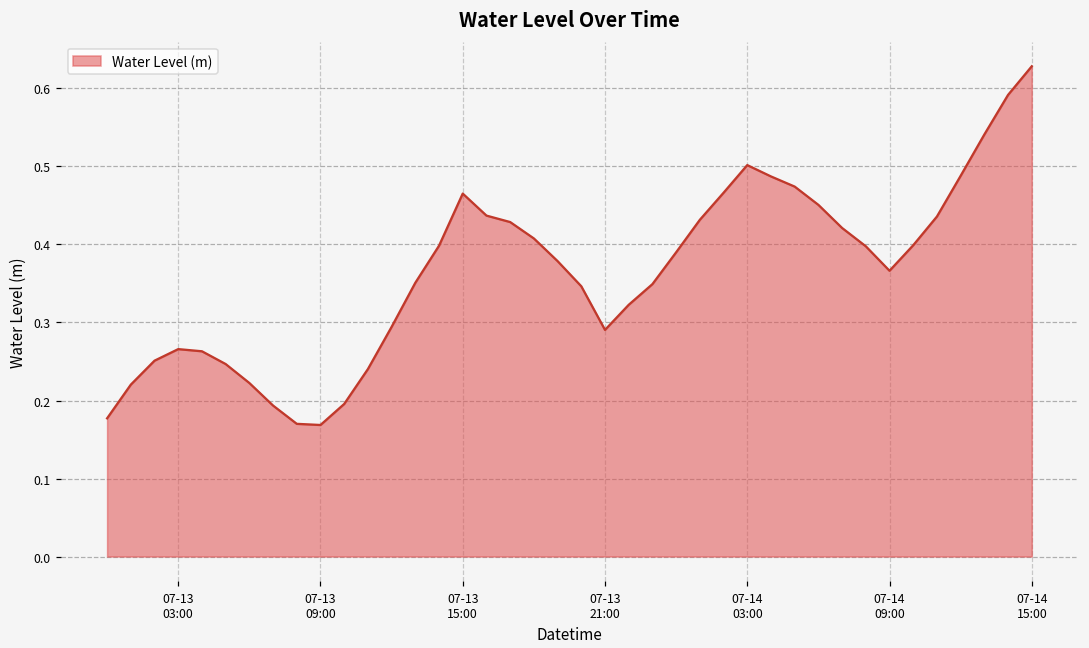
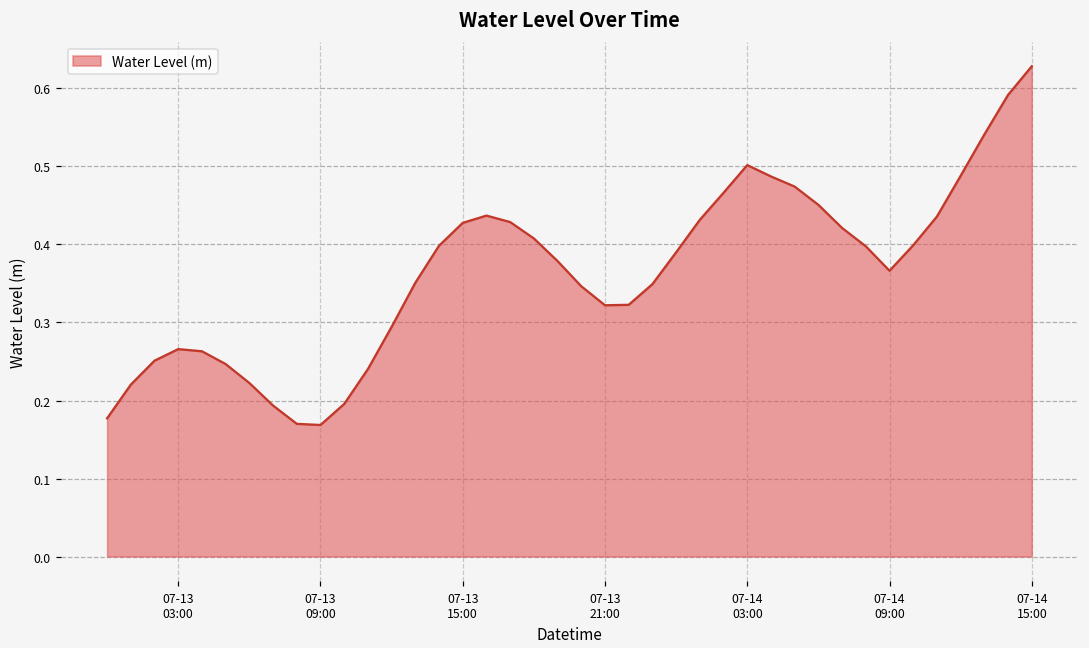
07-13 15:00: 0.47 -> 0.43
07-13 21:00: 0.29 -> 0.32
